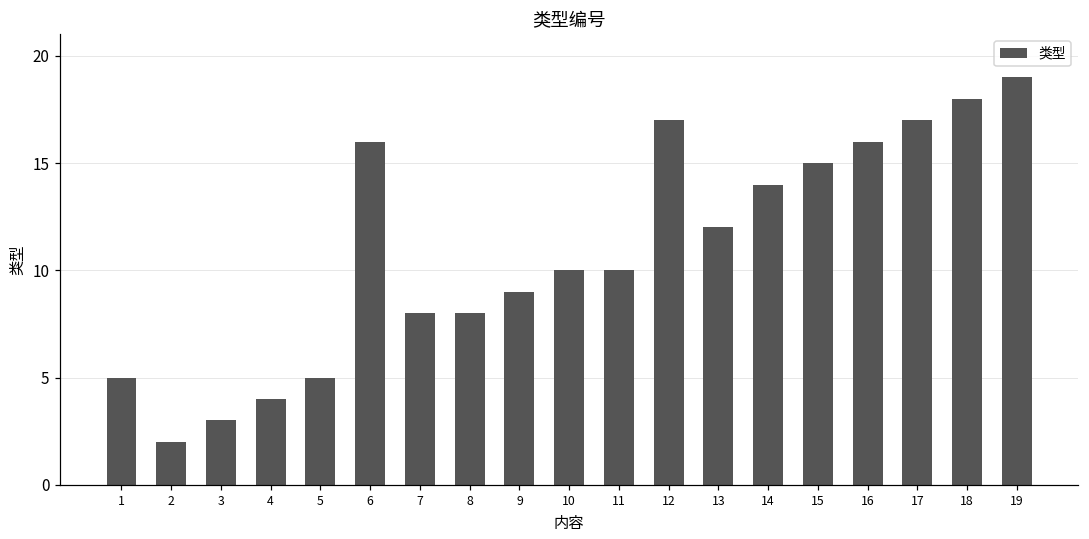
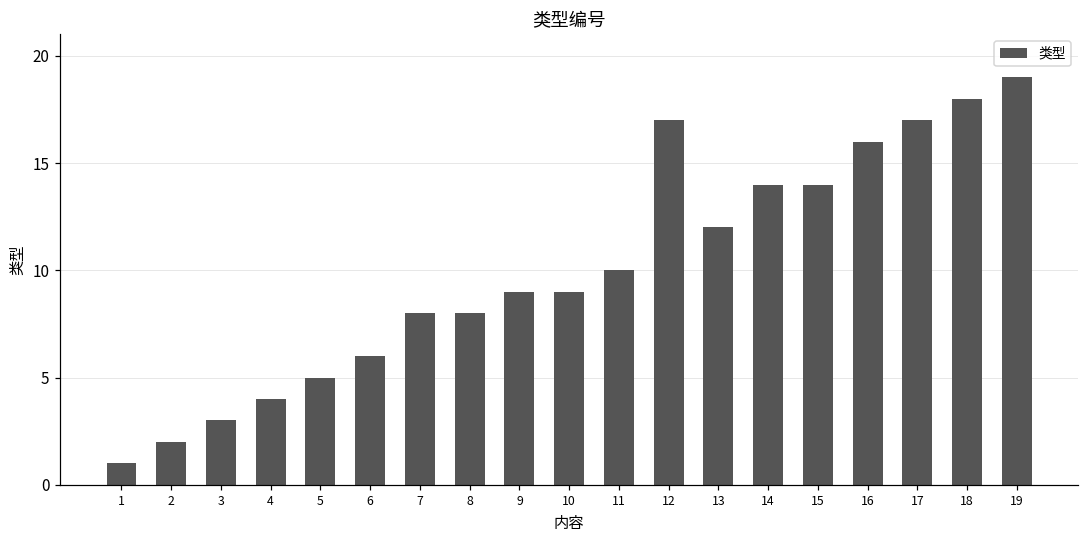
1: 5 -> 1
6: 16 -> 6
10: 10 -> 9
15: 15 -> 14
